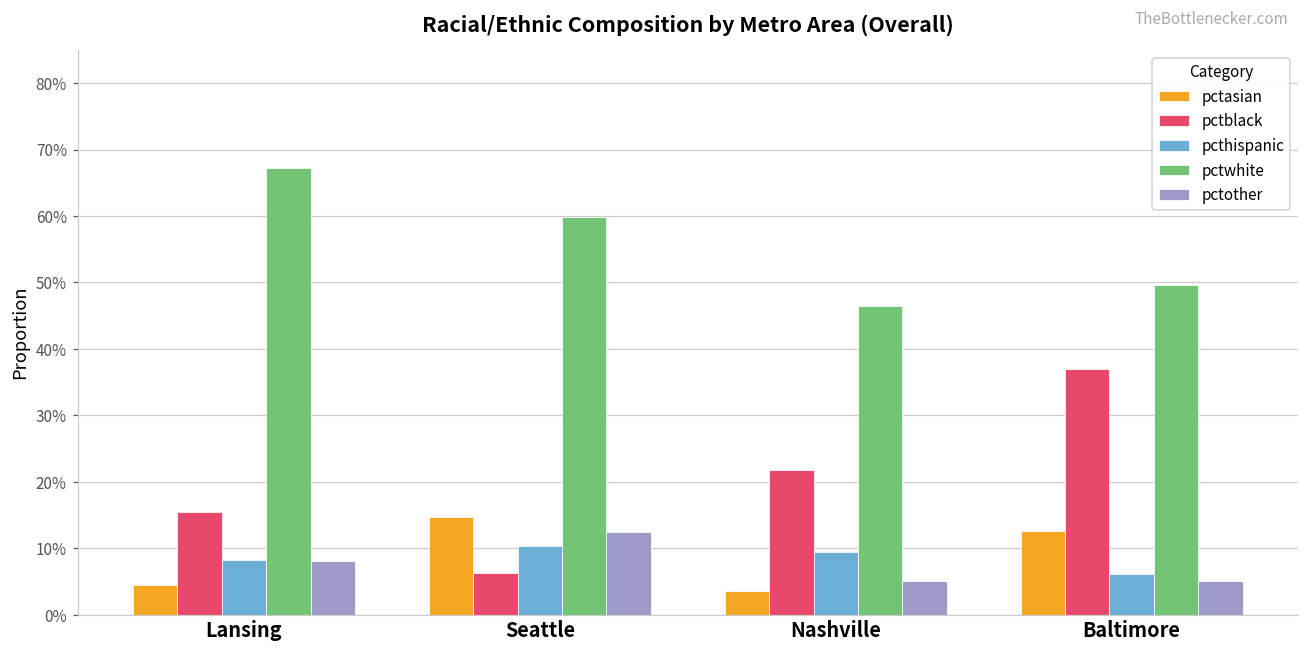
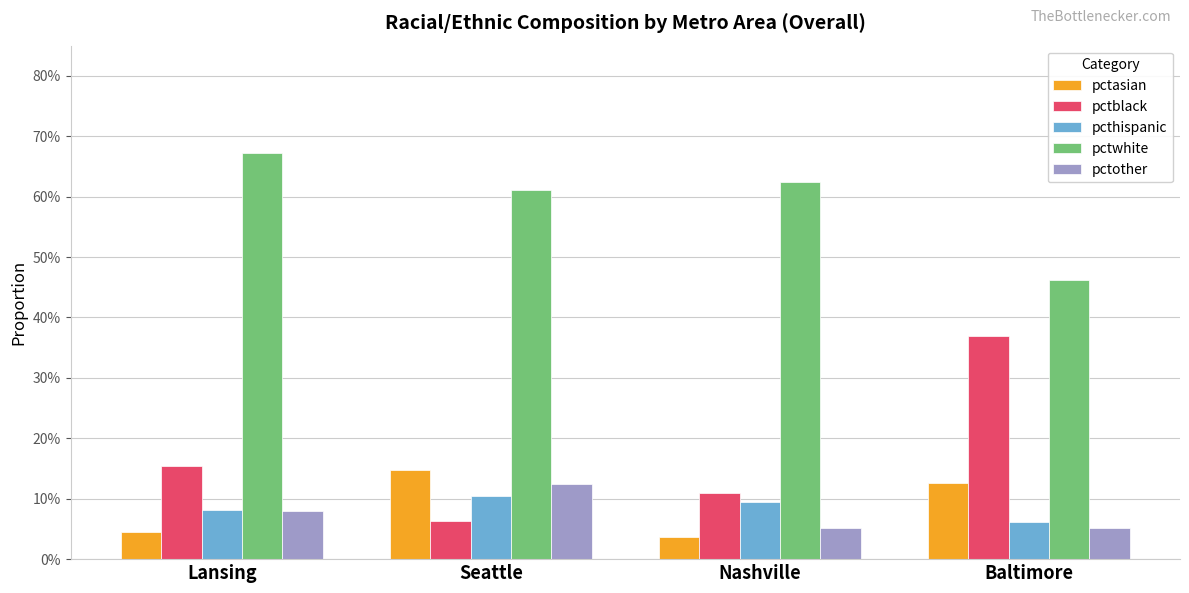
pctwhite, Seattle: 60% -> 61%
pctblack, Nashville: 22% -> 11%
pctwhite, Nashville: 47% -> 62%
pctwhite, Baltimore: 50% -> 46%
